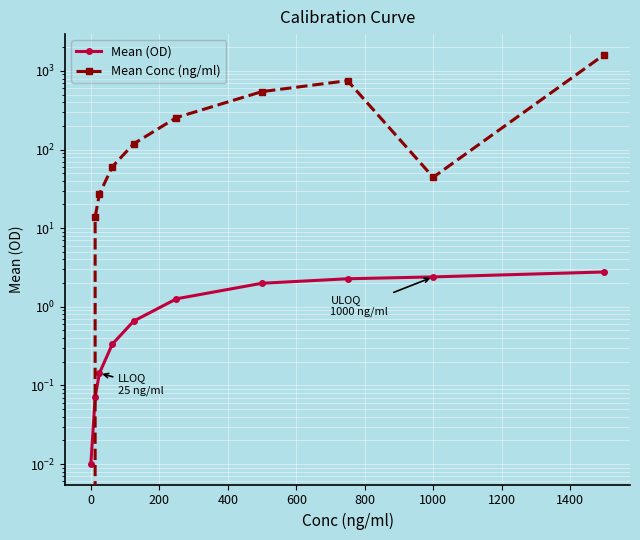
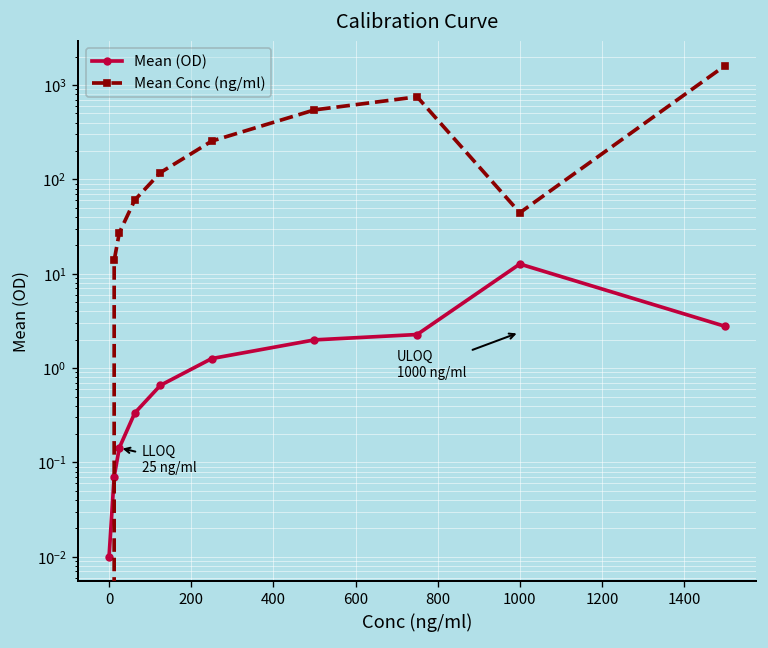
Mean (OD), 1000: 2.4 -> 13
